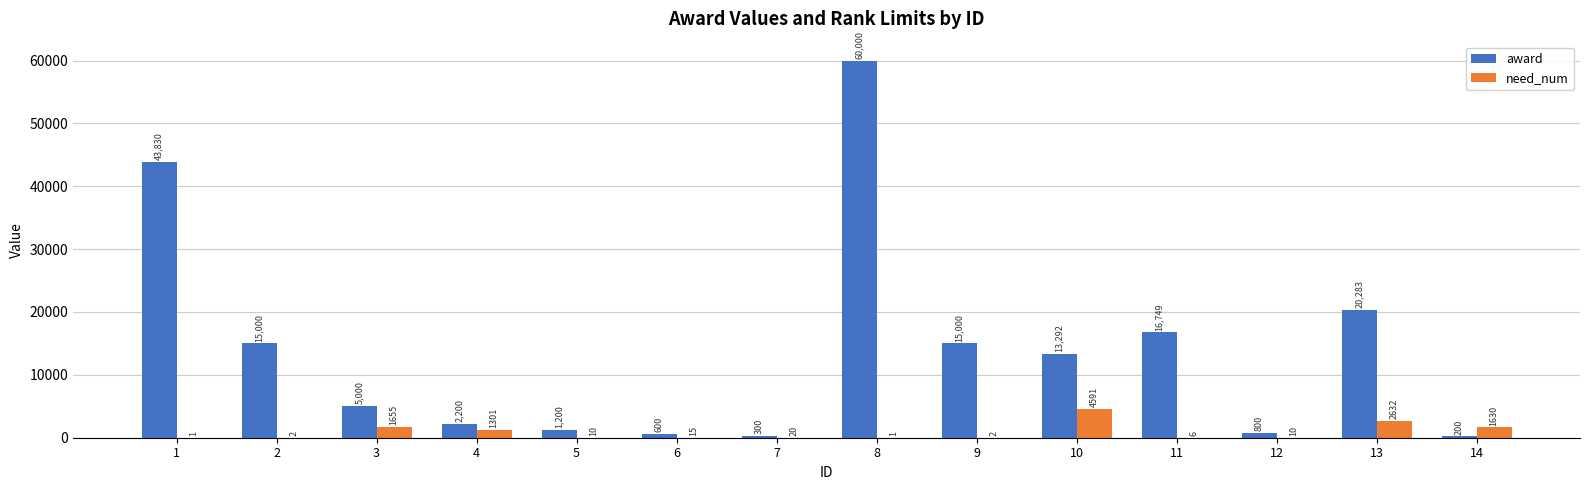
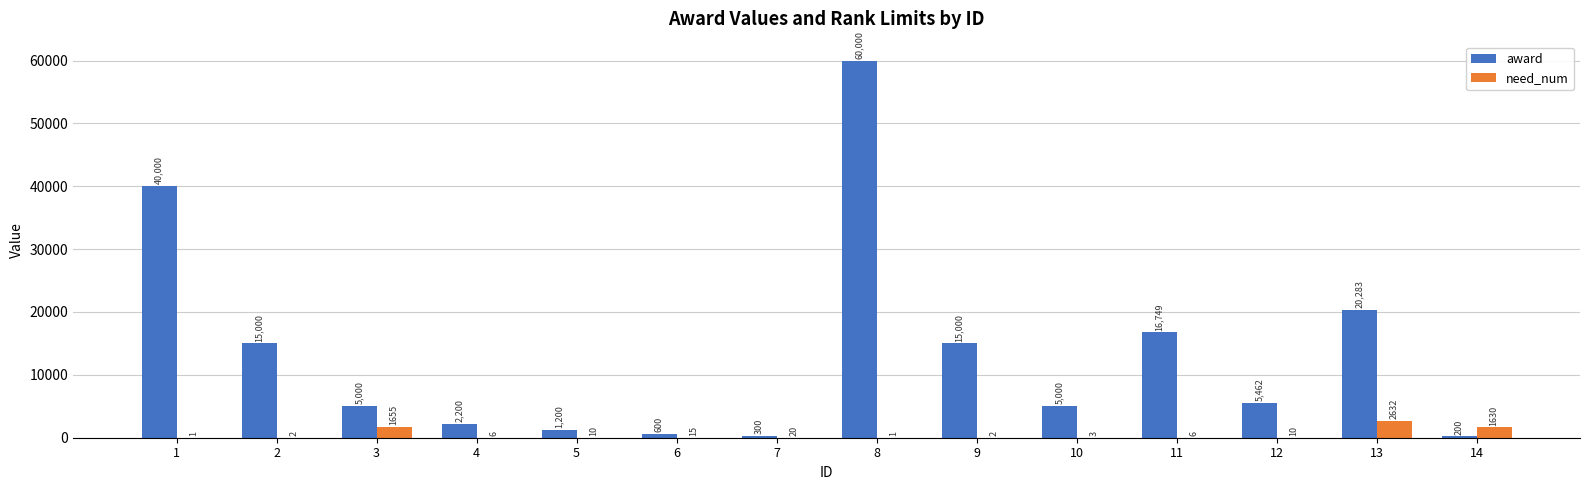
award, 1: 43,830 -> 40,000
need_num, 4: 1301 -> 6
award, 10: 13,292 -> 5,000
need_num, 10: 4591 -> 3
award, 12: 800 -> 5,462
